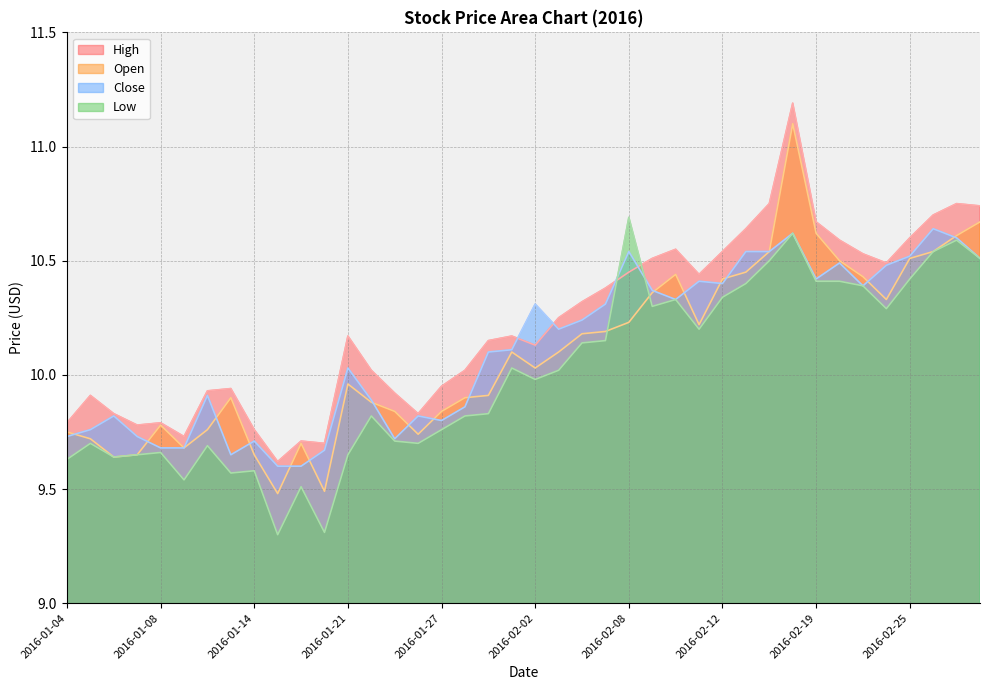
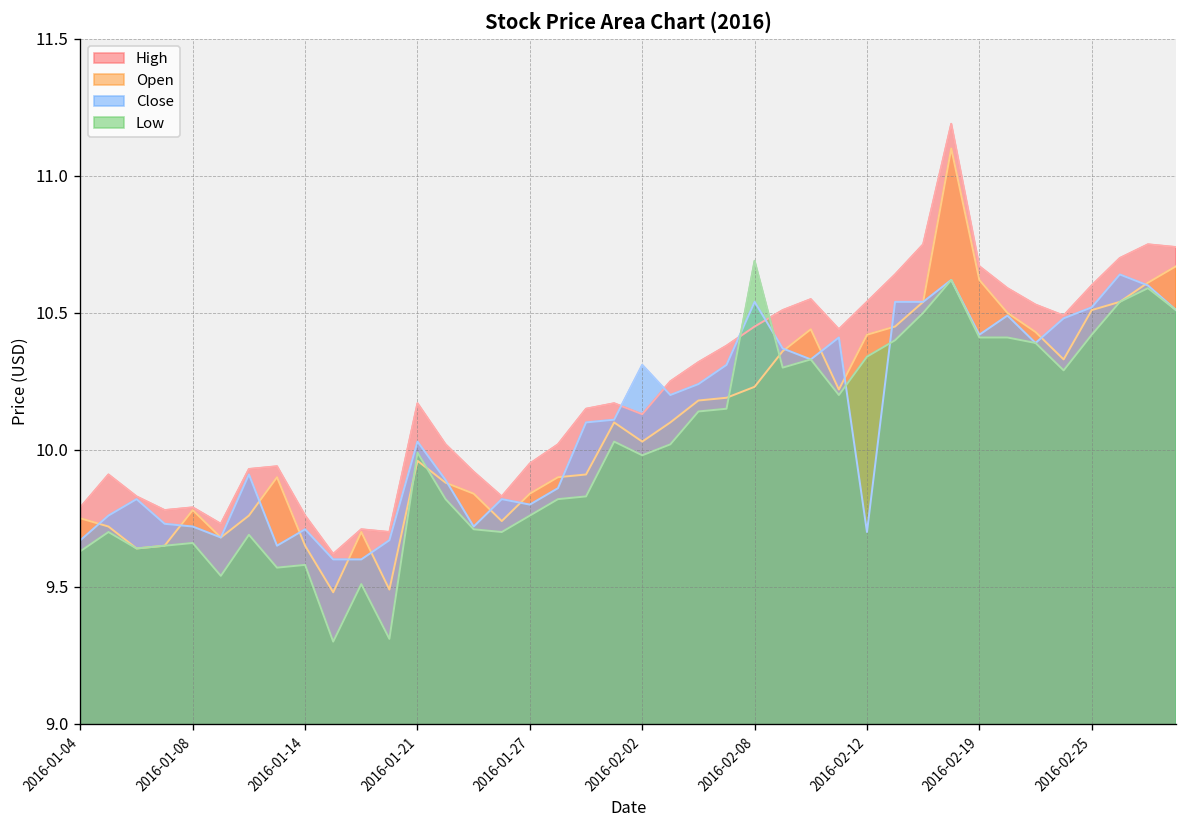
Close, 2016-01-04: 9.73 -> 9.67
Close, 2016-01-08: 9.68 -> 9.72
Low, 2016-01-21: 9.65 -> 9.99
Close, 2016-02-12: 10.4 -> 9.7
